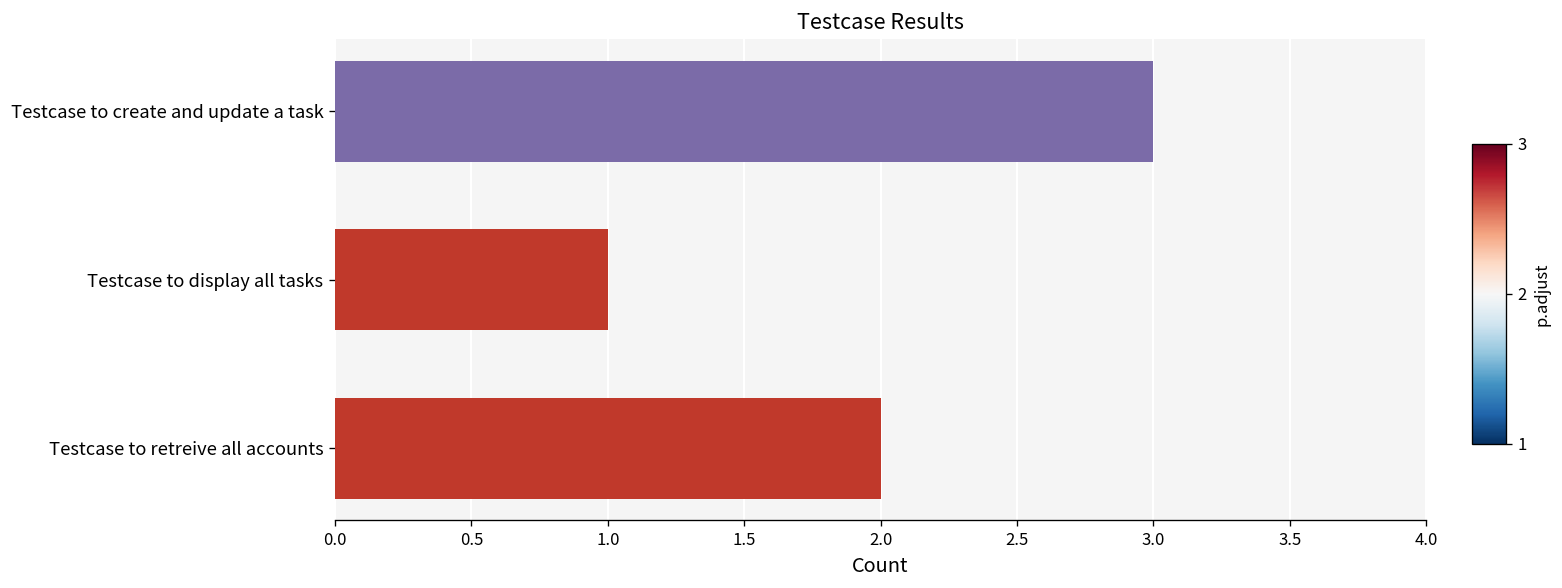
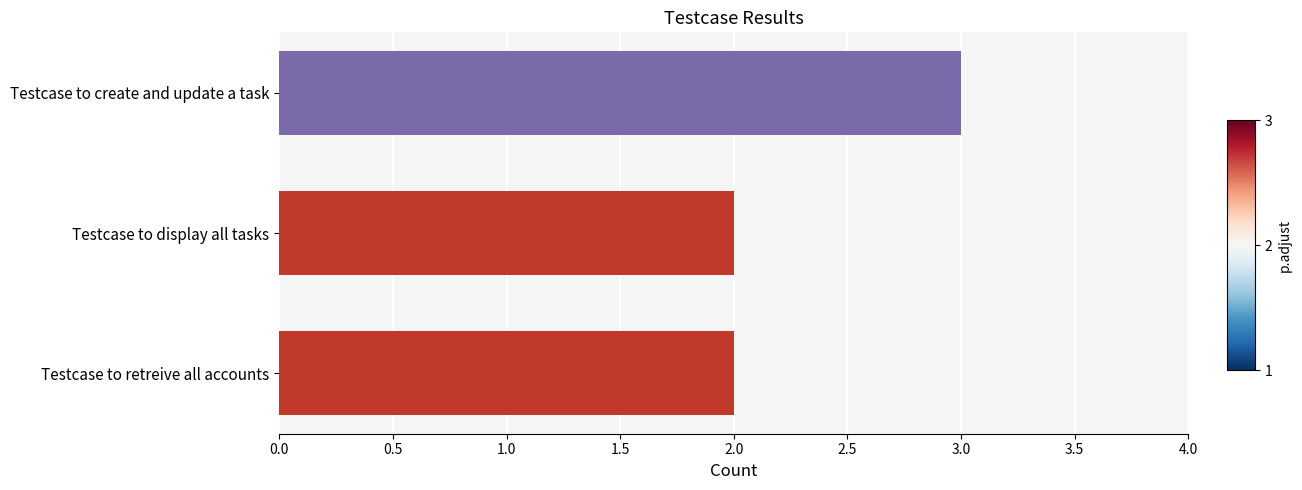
Testcase to display all tasks: 1 -> 2
